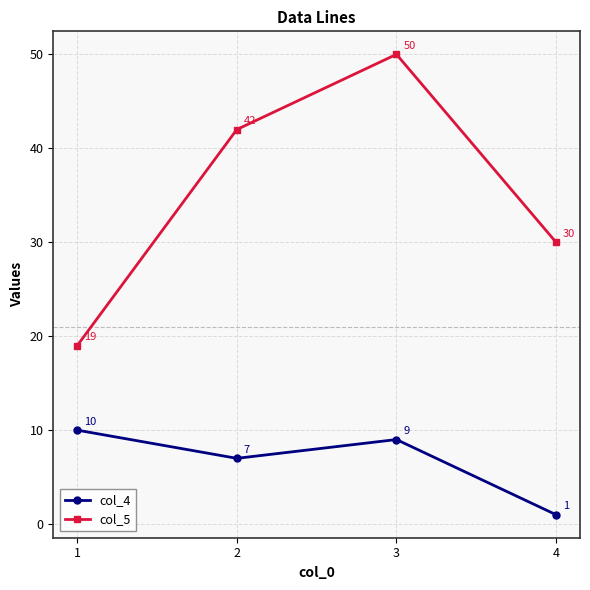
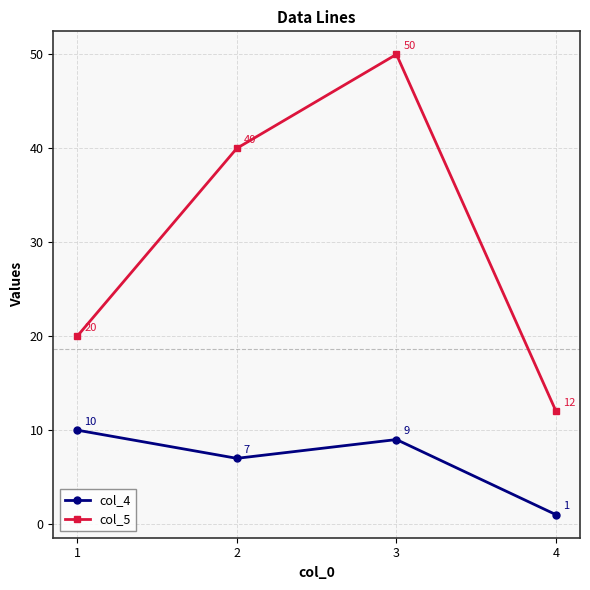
col_5, 1: 19 -> 20
col_5, 2: 42 -> 40
col_5, 4: 30 -> 12
